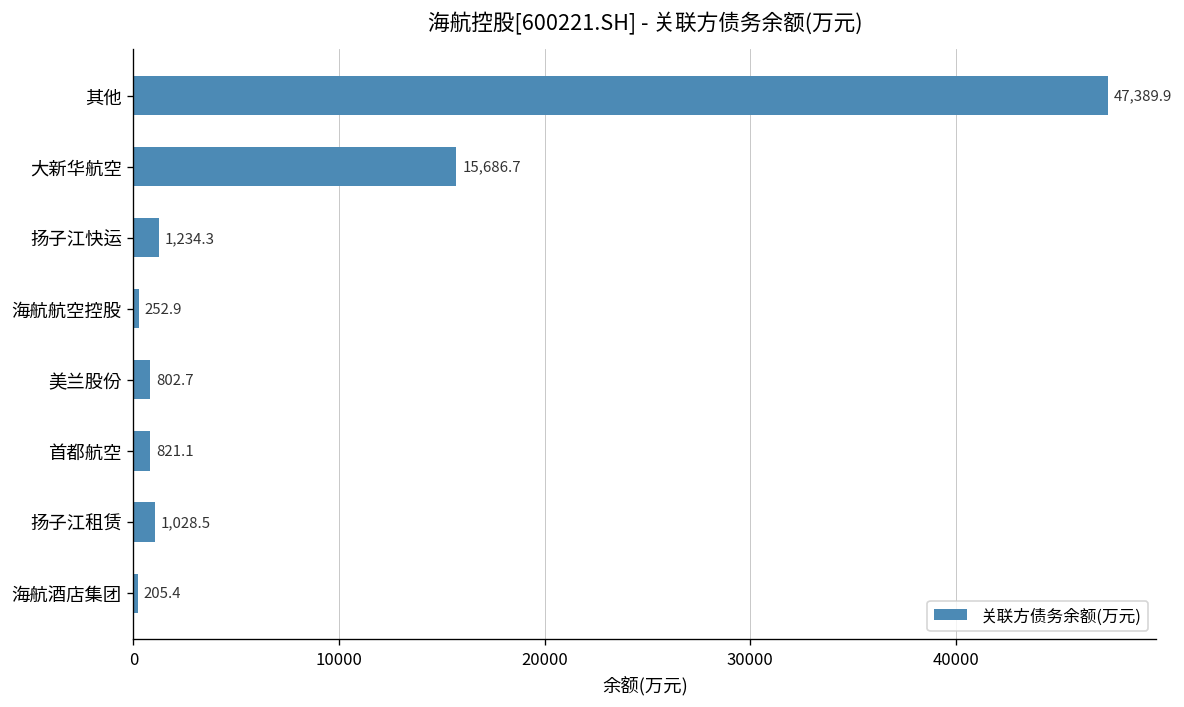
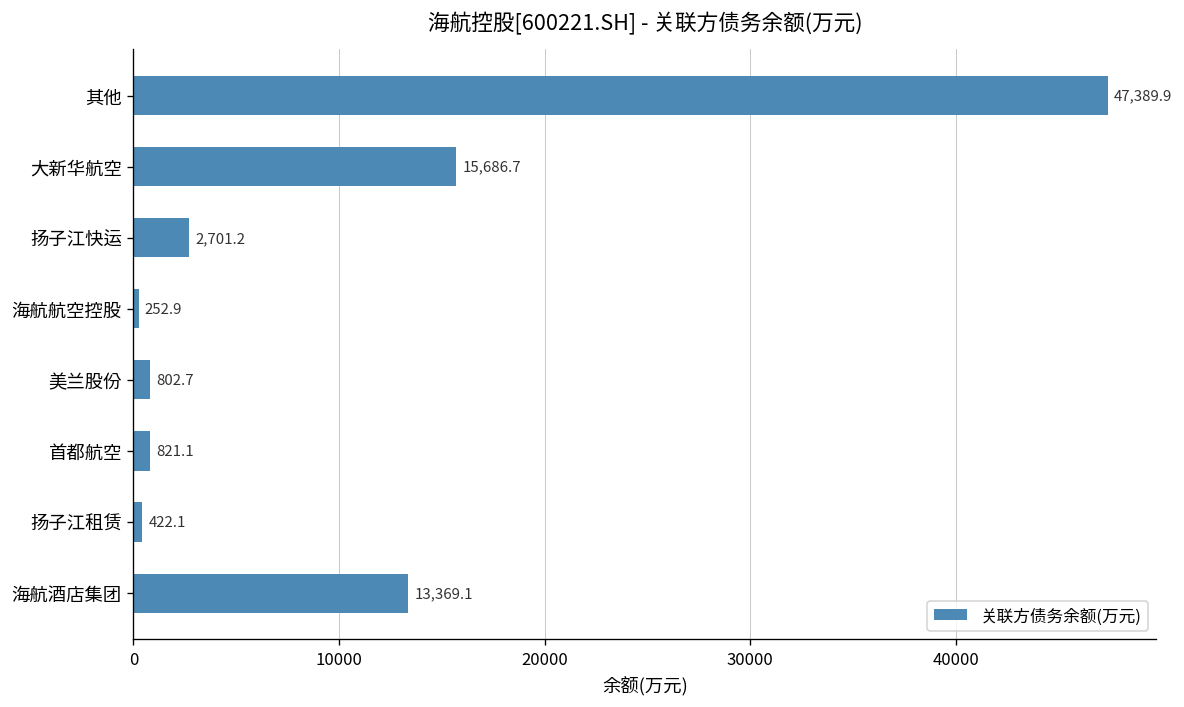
扬子江快运: 1,234.3 -> 2,701.2
扬子江租赁: 1,028.5 -> 422.1
海航酒店集团: 205.4 -> 13,369.1
